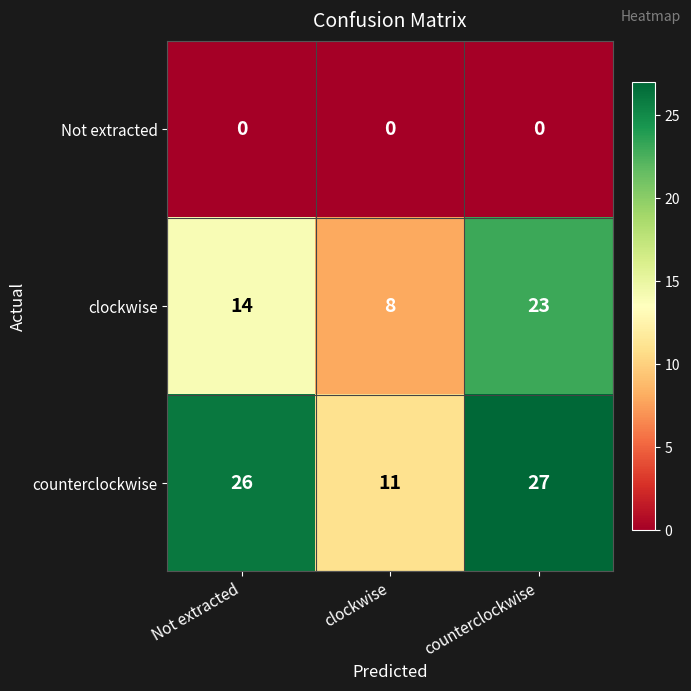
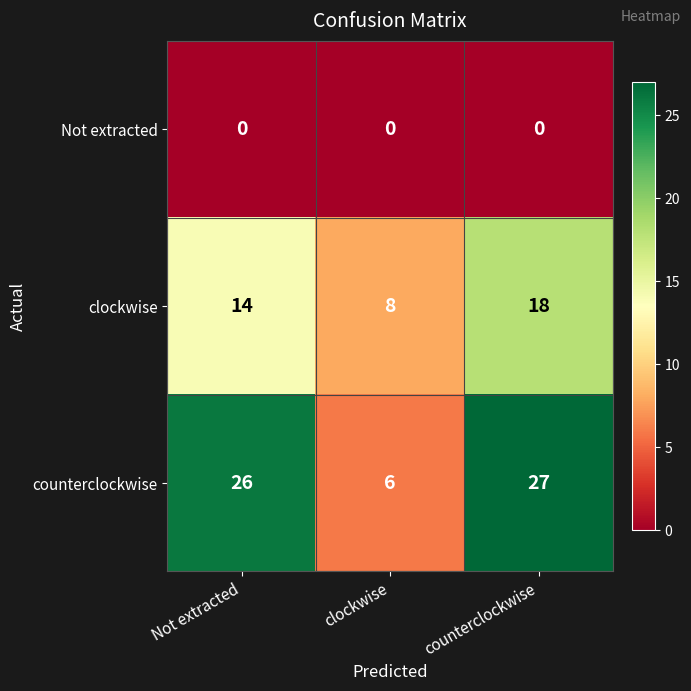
clockwise, counterclockwise: 23 -> 18
counterclockwise, clockwise: 11 -> 6
